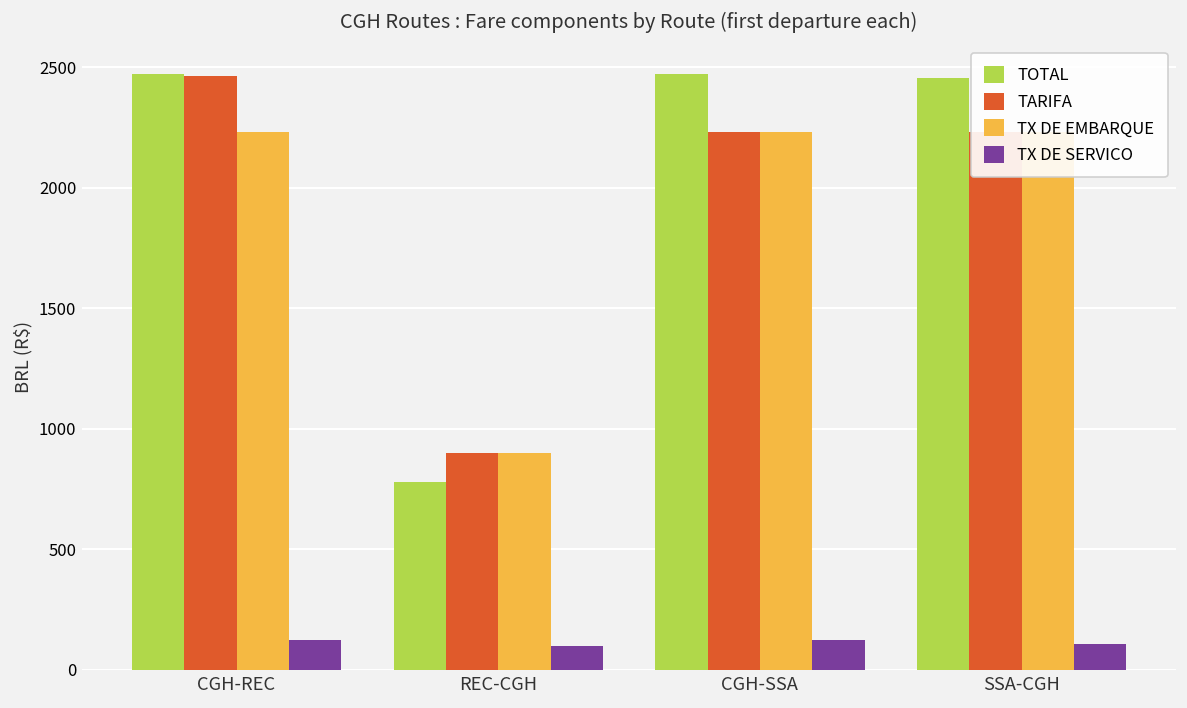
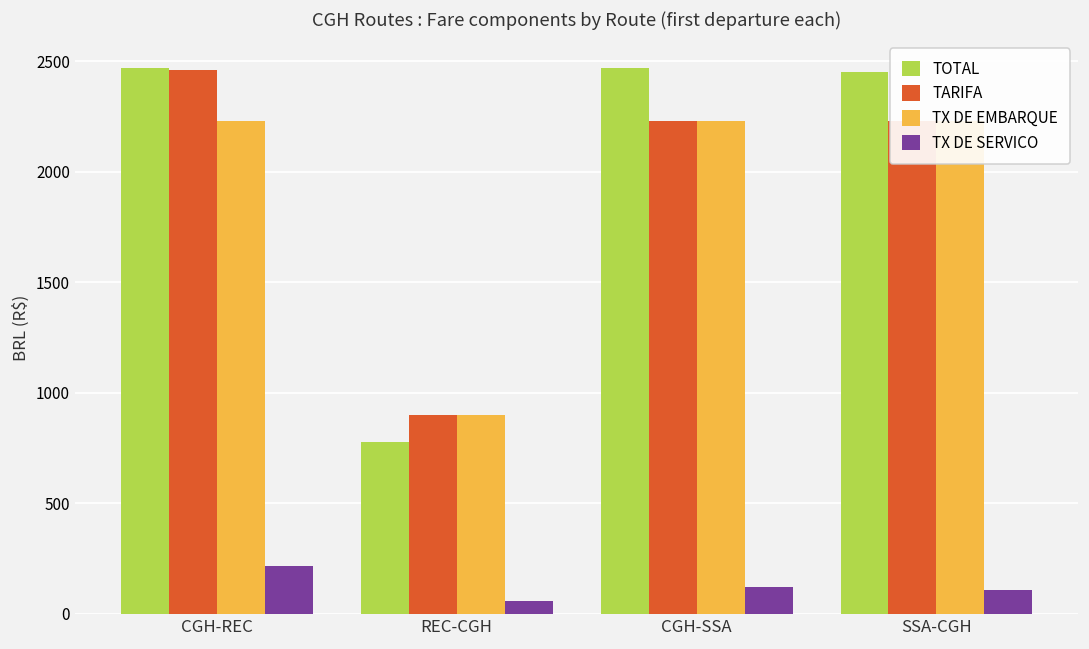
TX DE SERVICO, CGH-REC: 120 -> 220
TX DE SERVICO, REC-CGH: 100 -> 60
